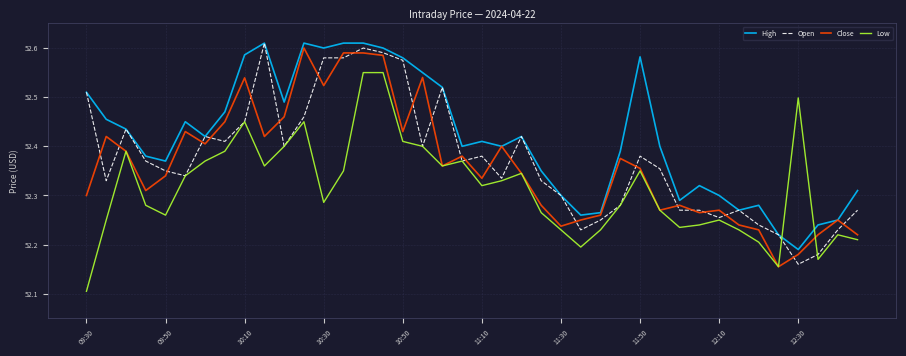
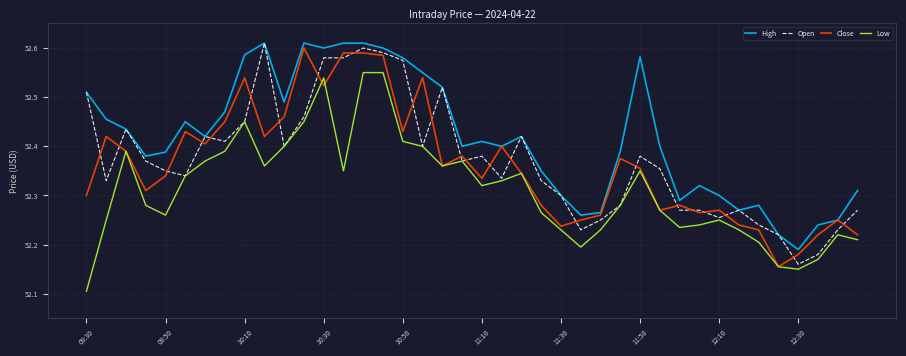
High, 09:50: 52.37 -> 52.39
Low, 10:30: 52.29 -> 52.54
Low, 12:30: 52.50 -> 52.15
